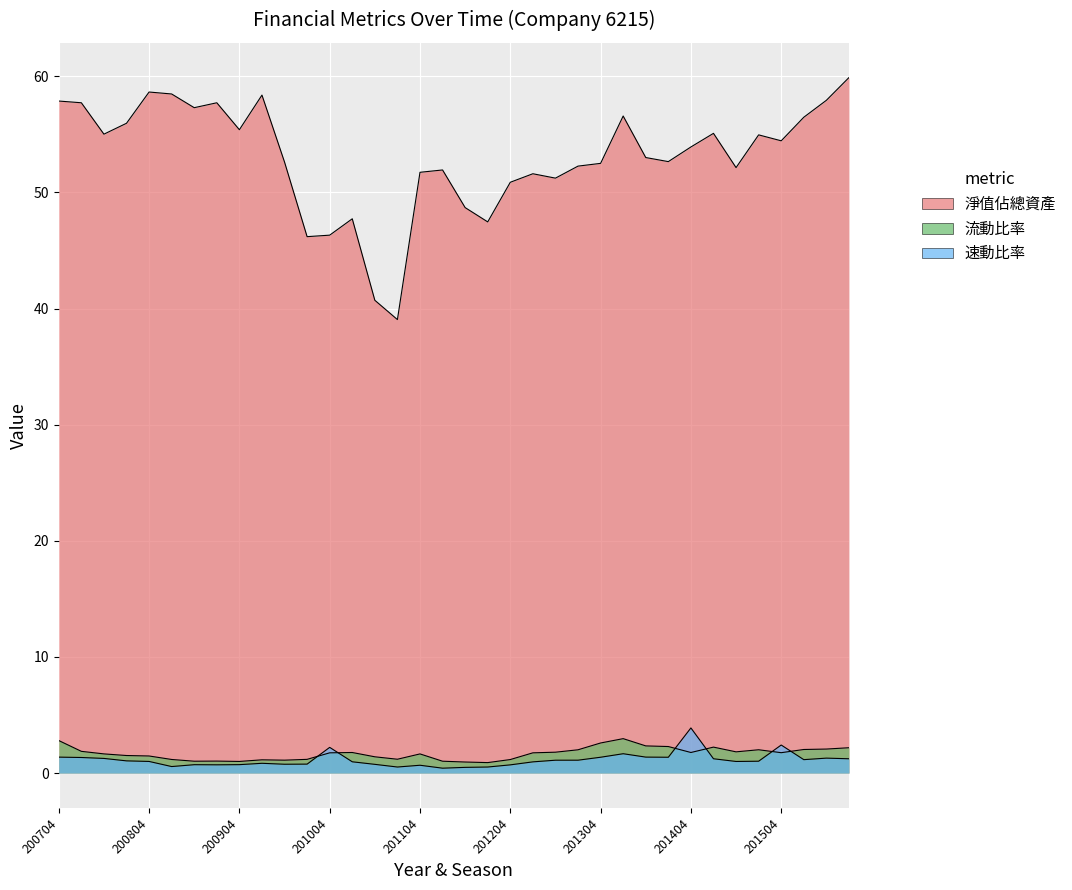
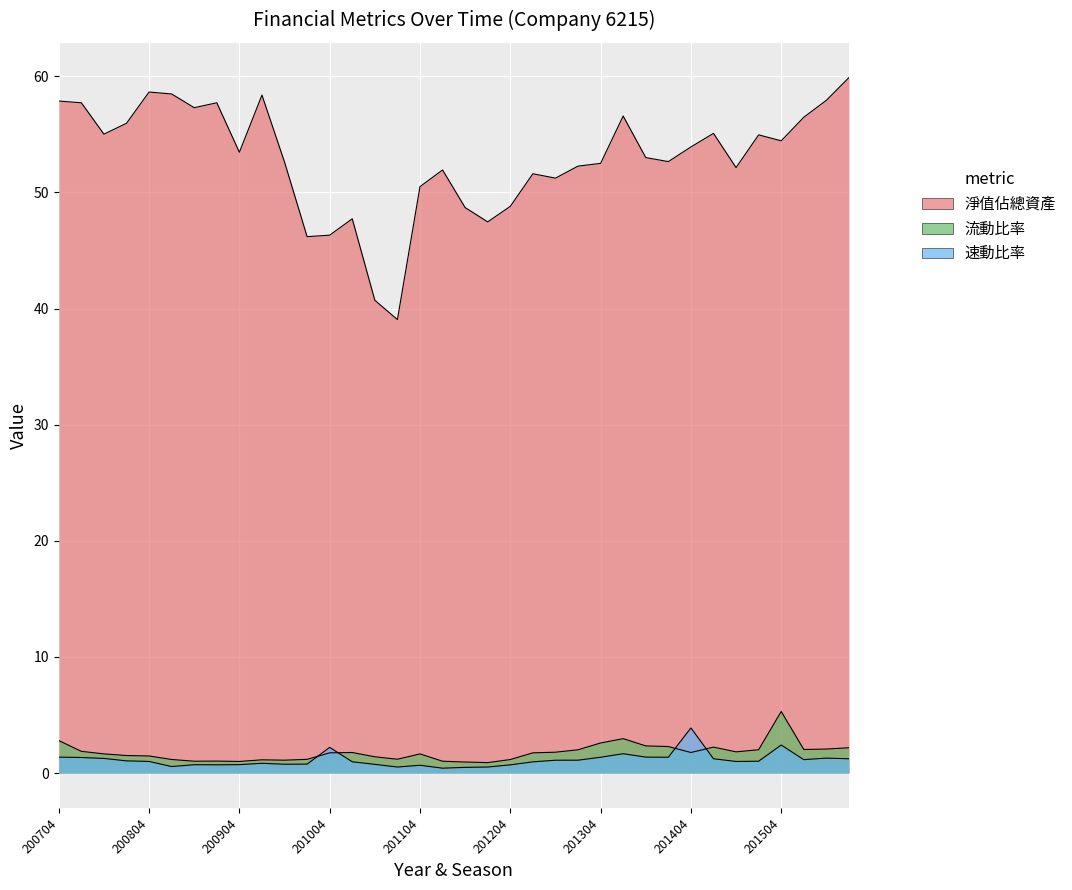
淨值佔總資產, 200904: 55.4 -> 53.5
淨值佔總資產, 201104: 51.7 -> 50.5
淨值佔總資產, 201204: 50.9 -> 48.8
流動比率, 201504: 1.8 -> 5.3
